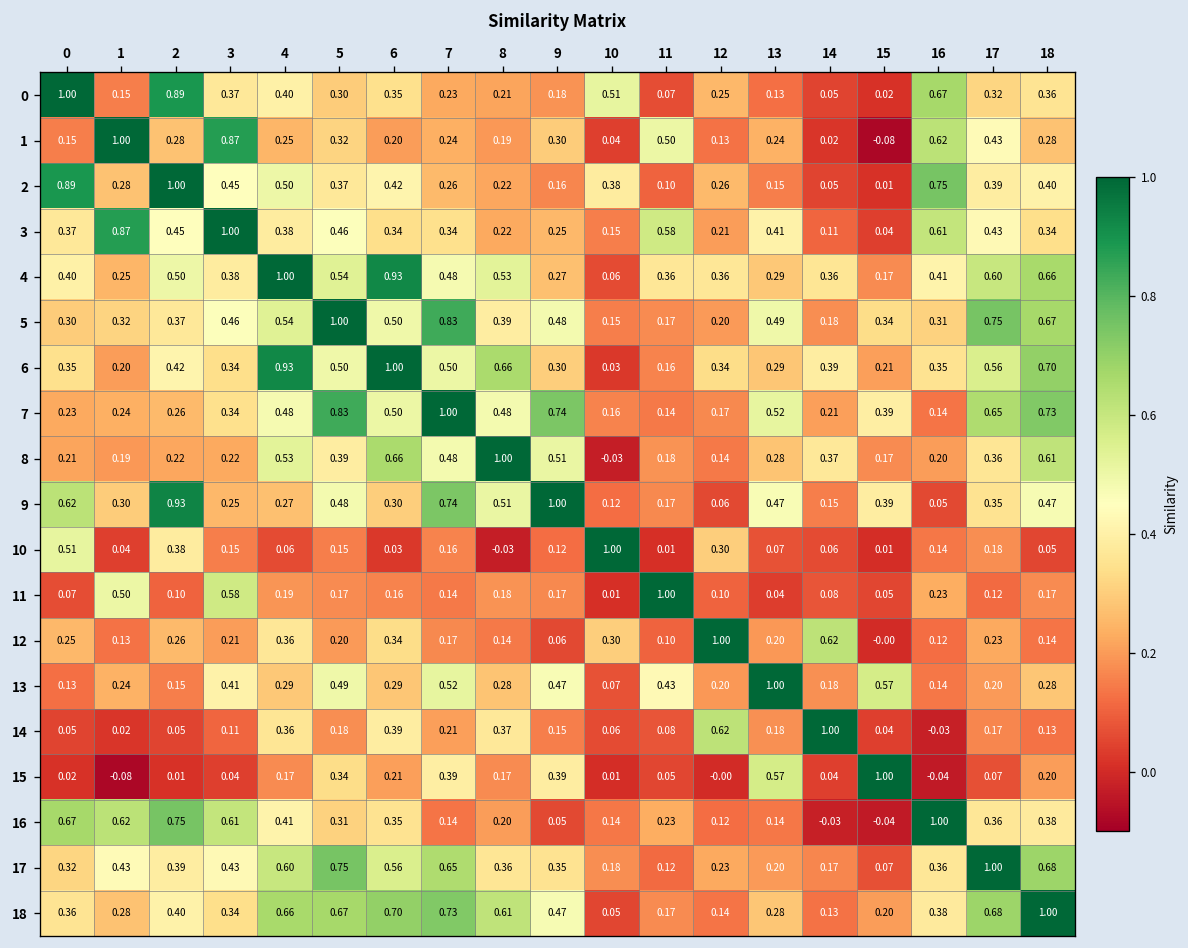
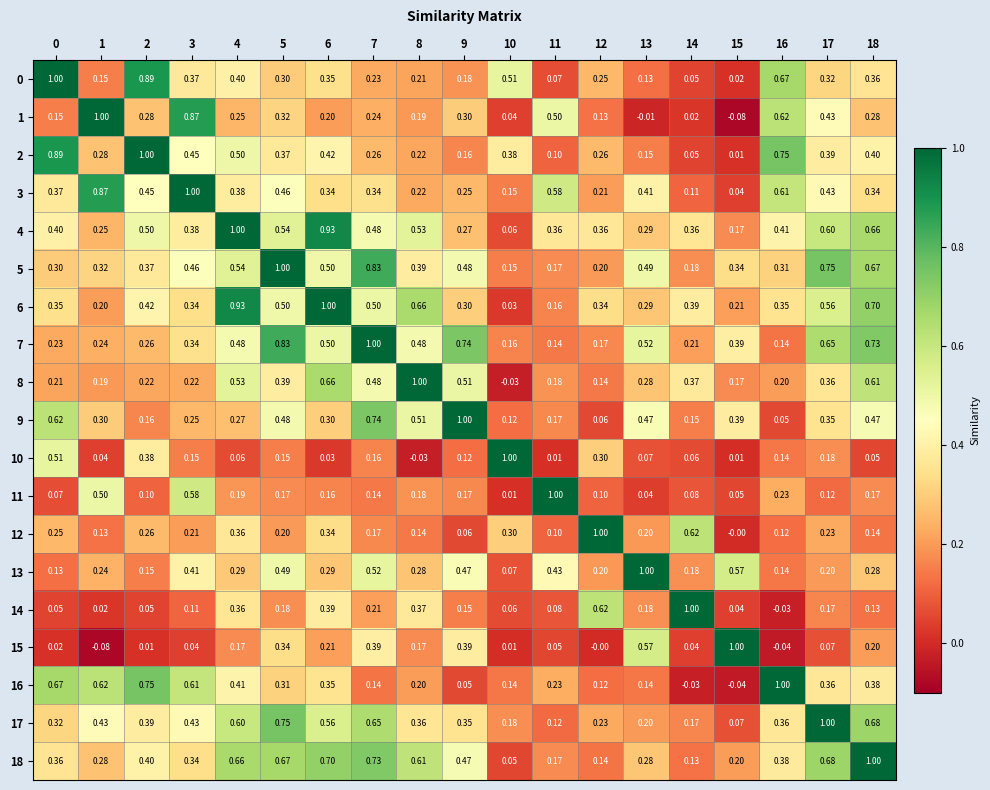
1, 13: 0.24 -> -0.01
9, 2: 0.93 -> 0.16
